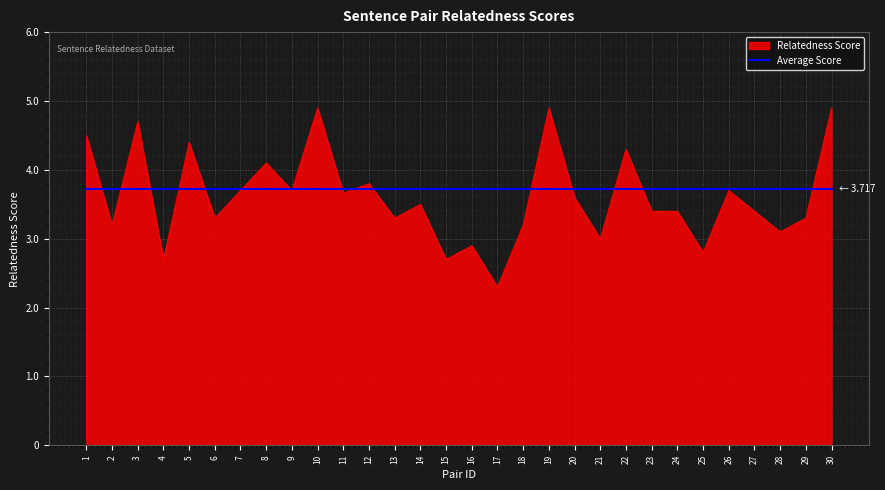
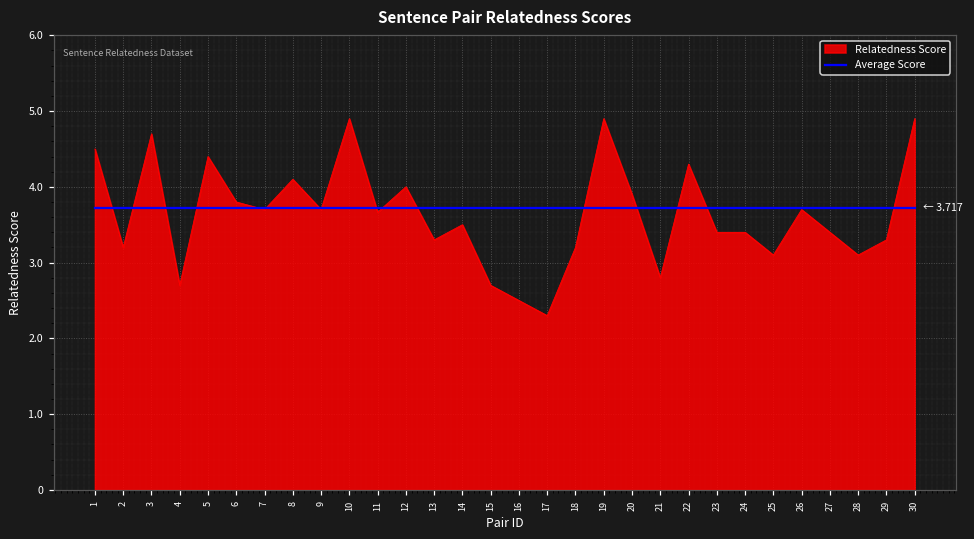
Relatedness Score, 6: 3.3 -> 3.8
Relatedness Score, 12: 3.8 -> 4.0
Relatedness Score, 16: 2.9 -> 2.5
Relatedness Score, 20: 3.6 -> 3.9
Relatedness Score, 21: 3.0 -> 2.8
Relatedness Score, 25: 2.8 -> 3.1
